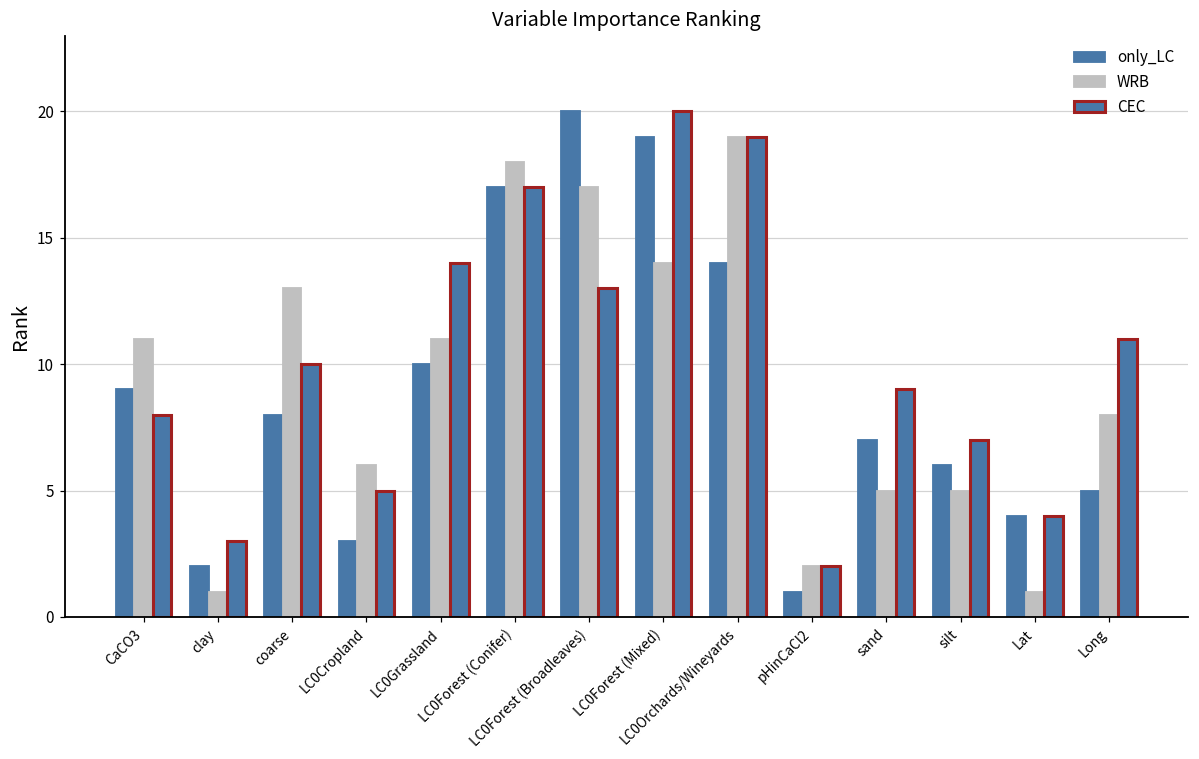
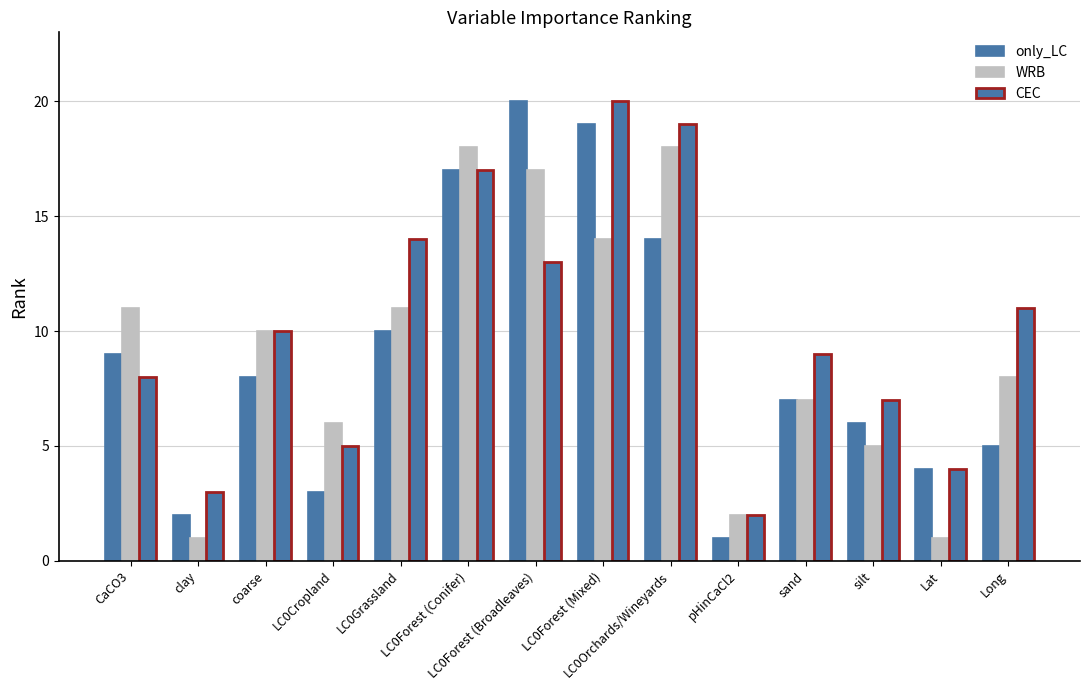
WRB, coarse: 13 -> 10
WRB, LC0Orchards/Wineyards: 19 -> 18
WRB, sand: 5 -> 7
